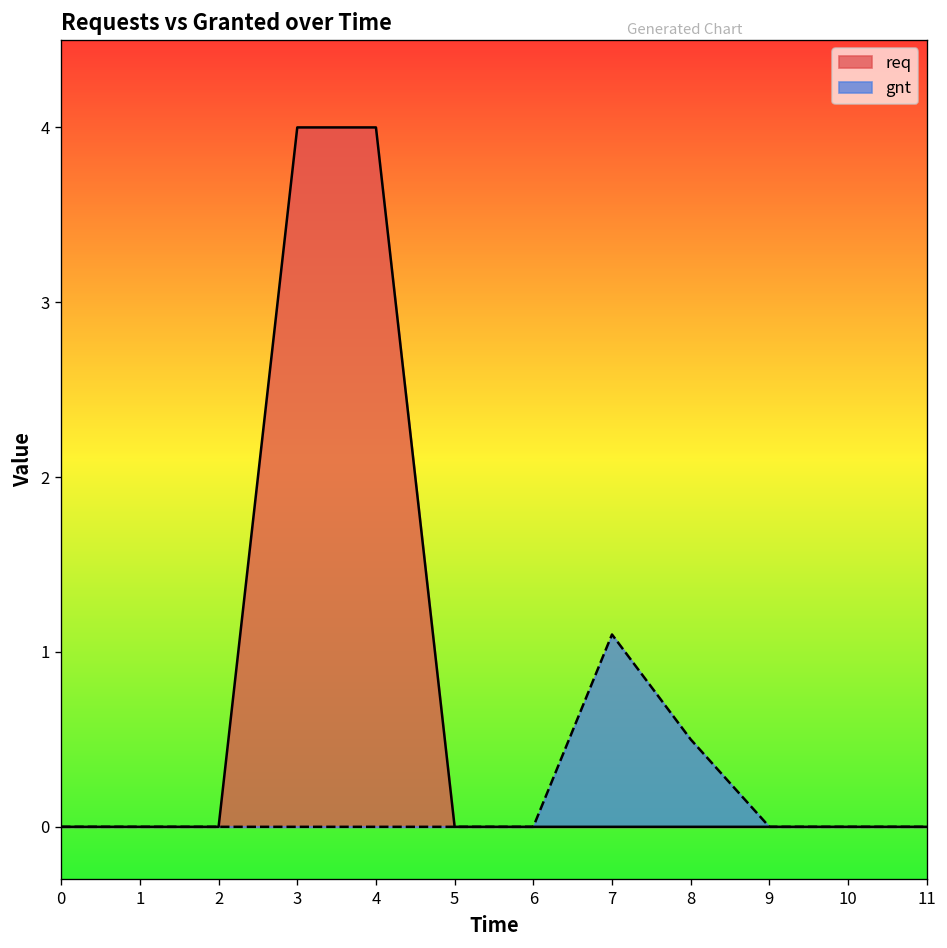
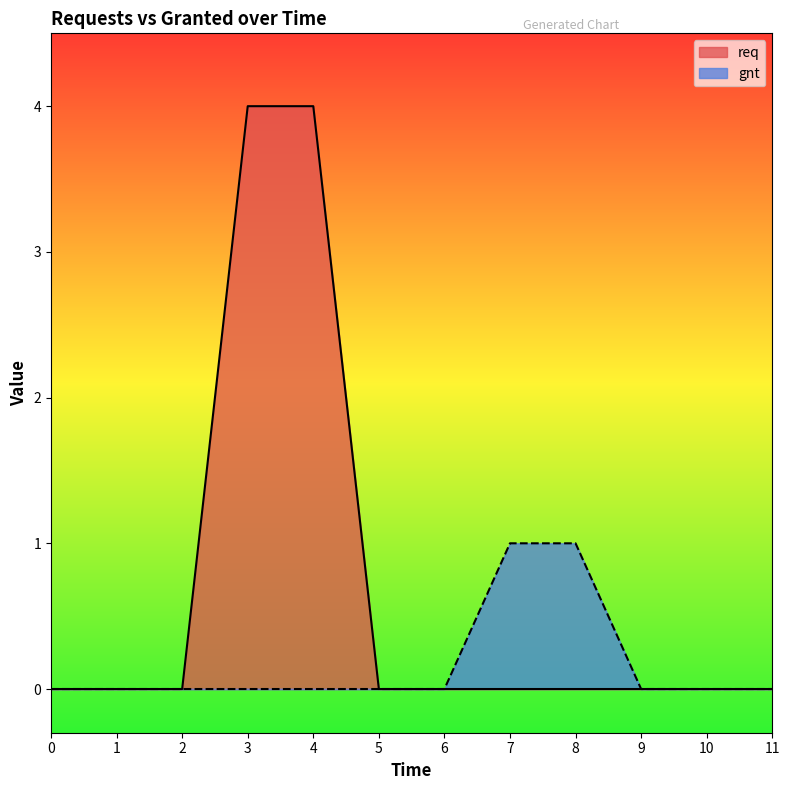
gnt, 7: 1.1 -> 1.0
gnt, 8: 0.5 -> 1.0
